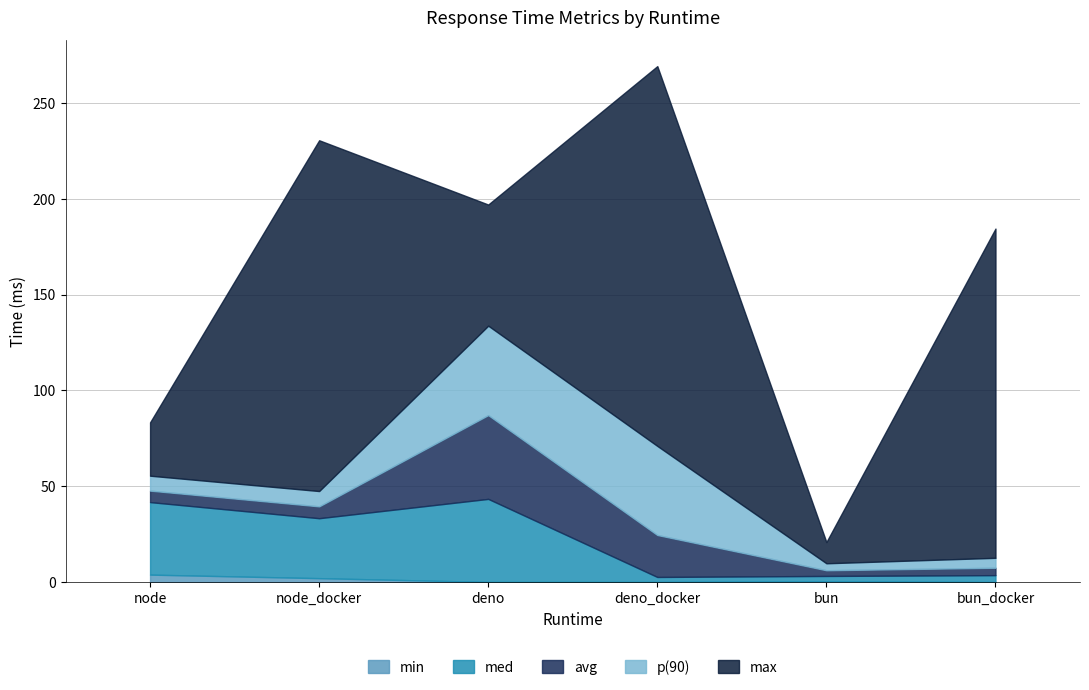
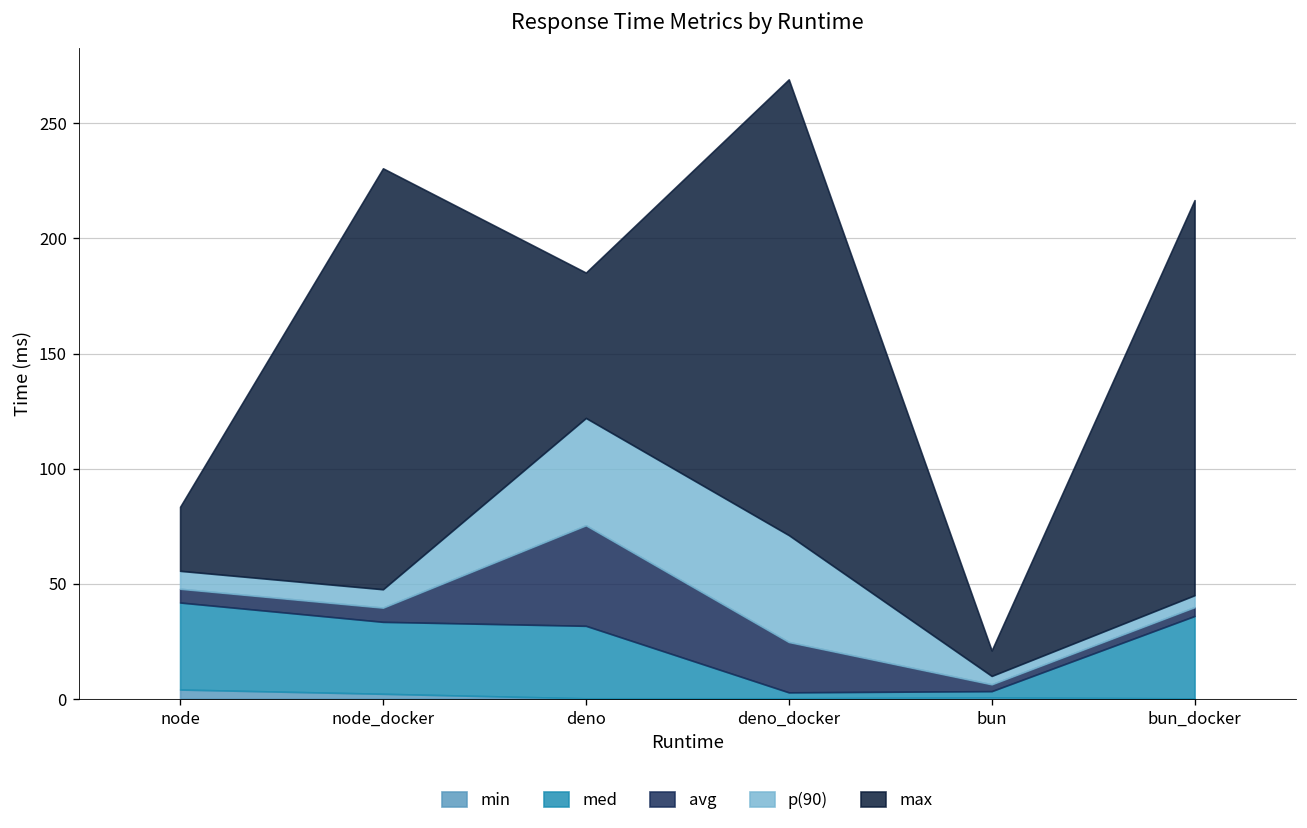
med, deno: 43 -> 32
med, bun_docker: 4 -> 36
